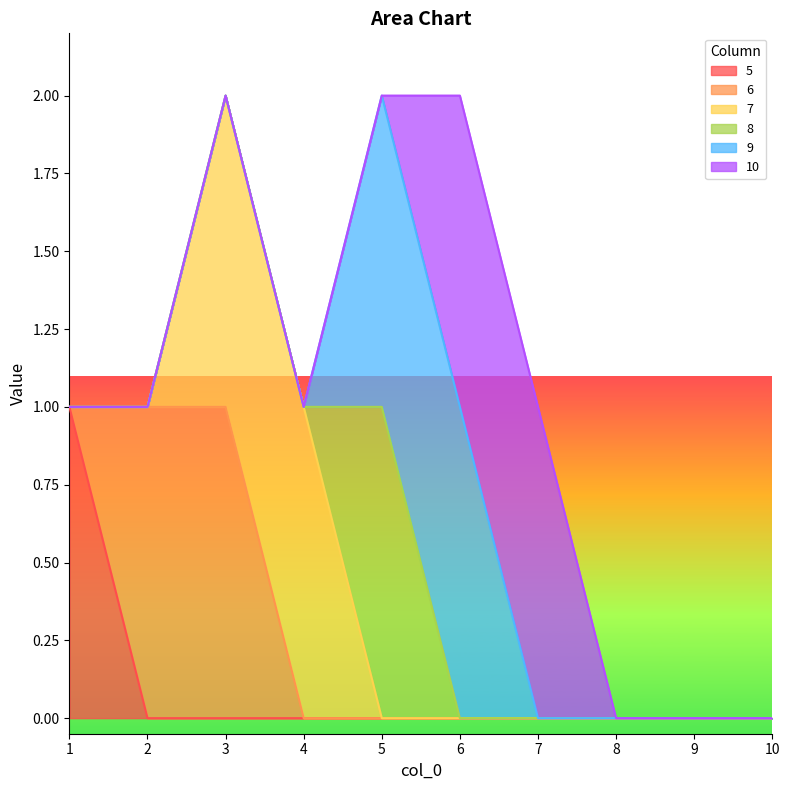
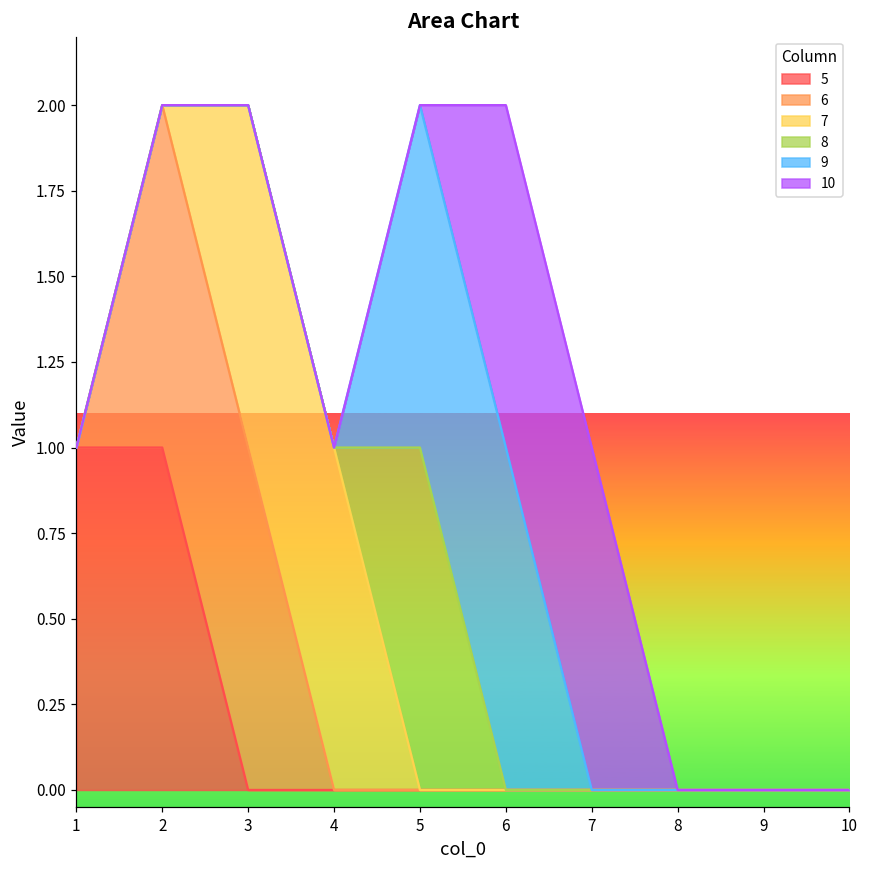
5, 2: 0 -> 1
